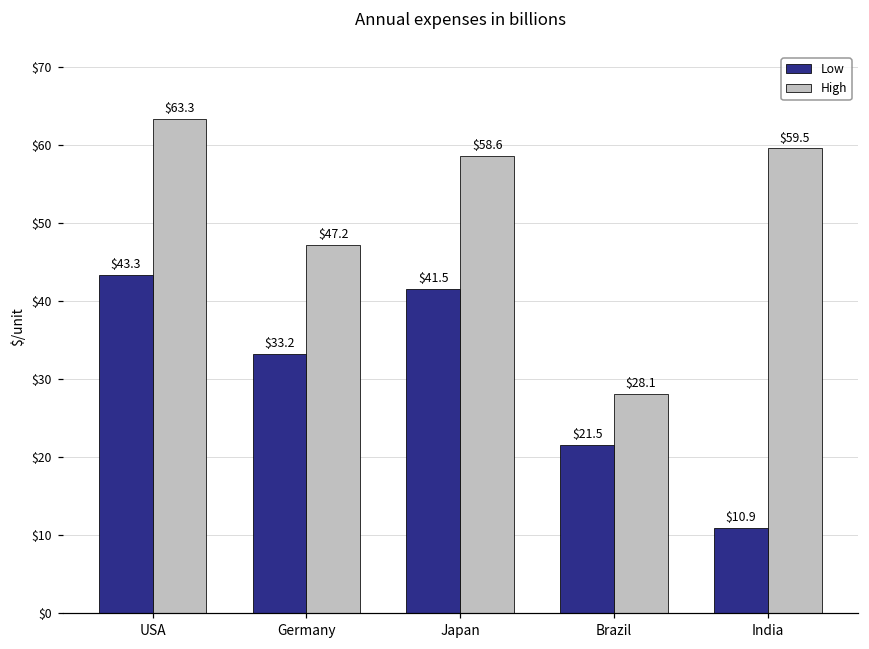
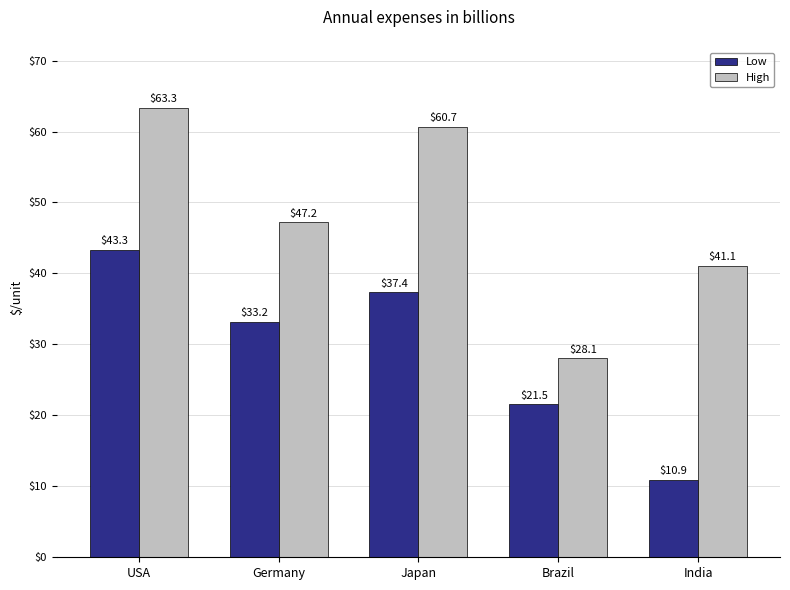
Low, Japan: $41.5 -> $37.4
High, Japan: $58.6 -> $60.7
High, India: $59.5 -> $41.1
